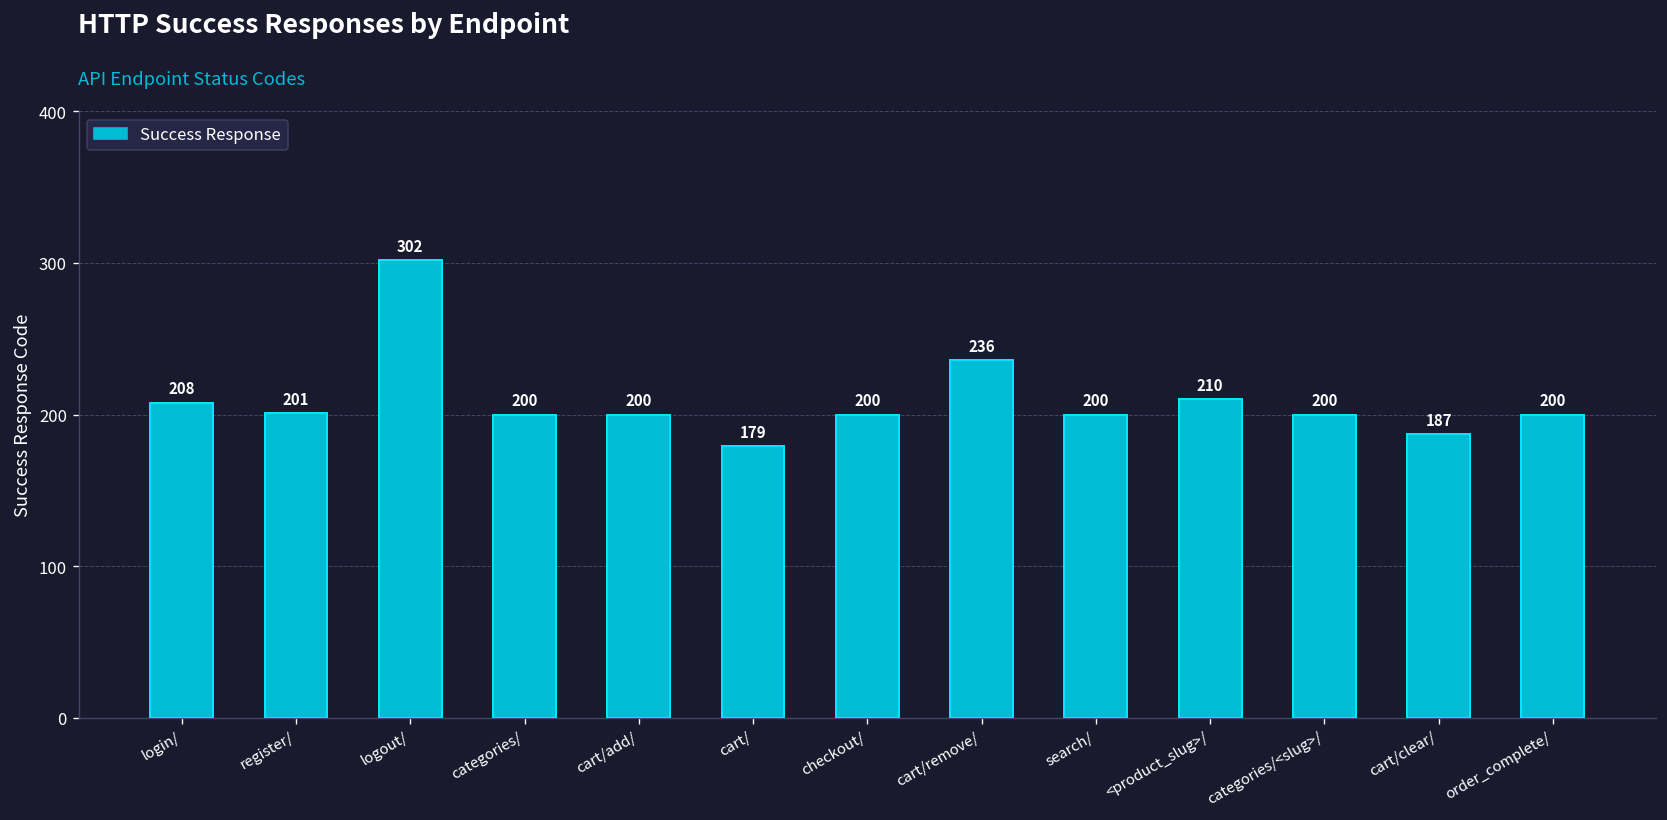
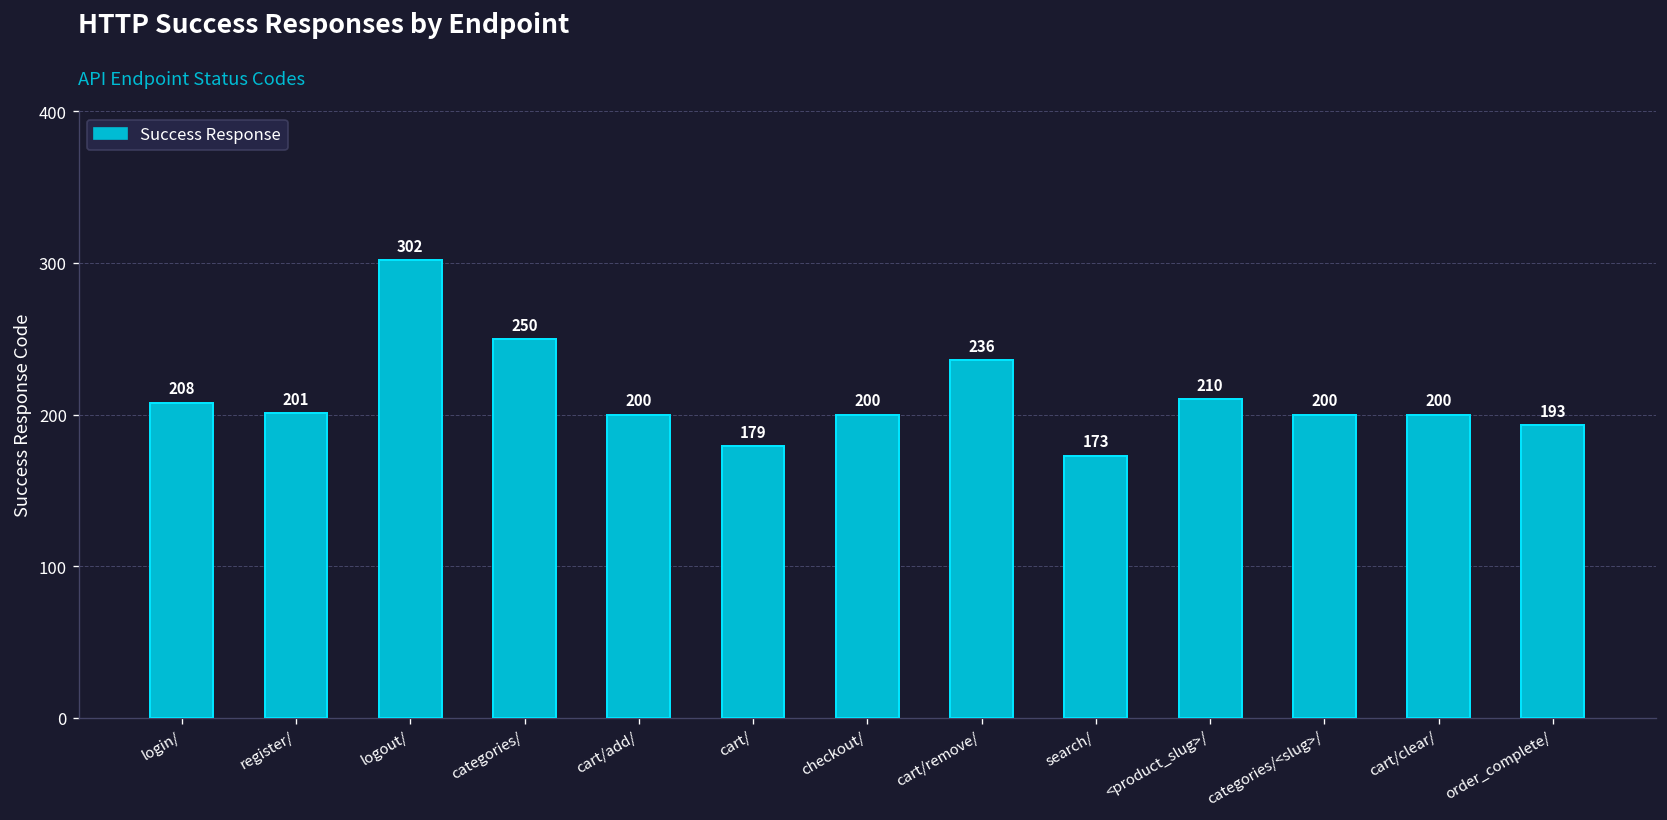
categories/: 200 -> 250
search/: 200 -> 173
cart/clear/: 187 -> 200
order_complete/: 200 -> 193
